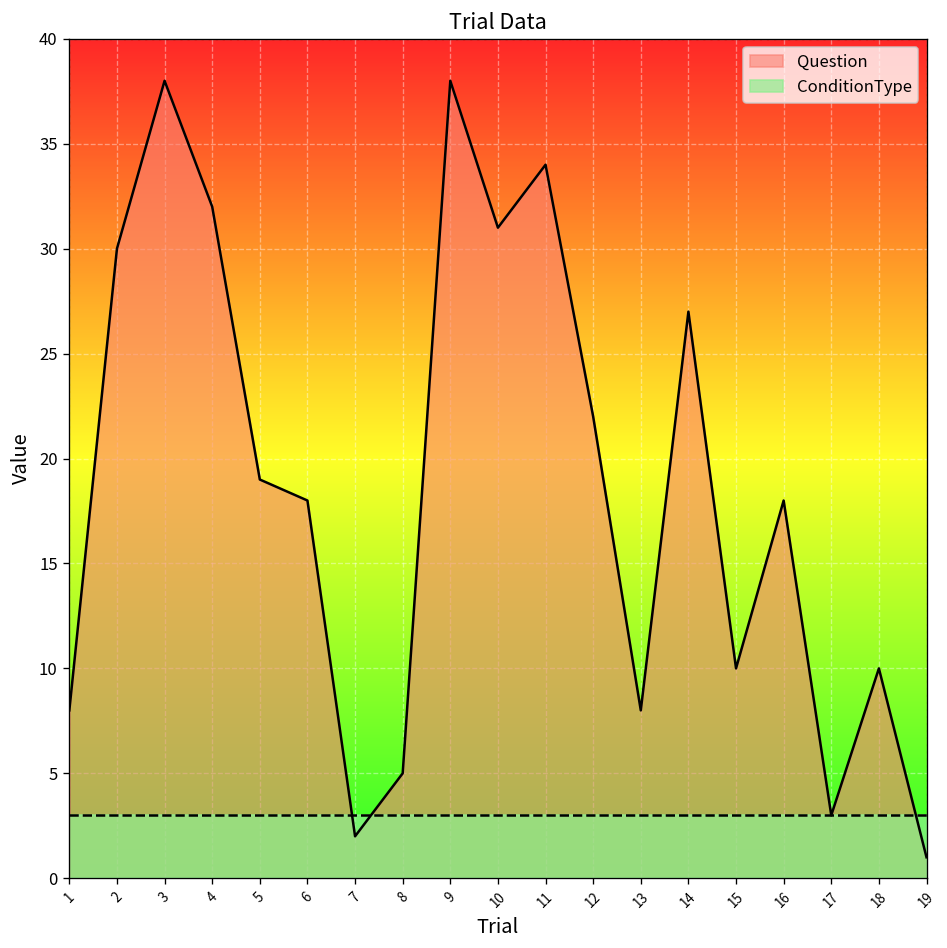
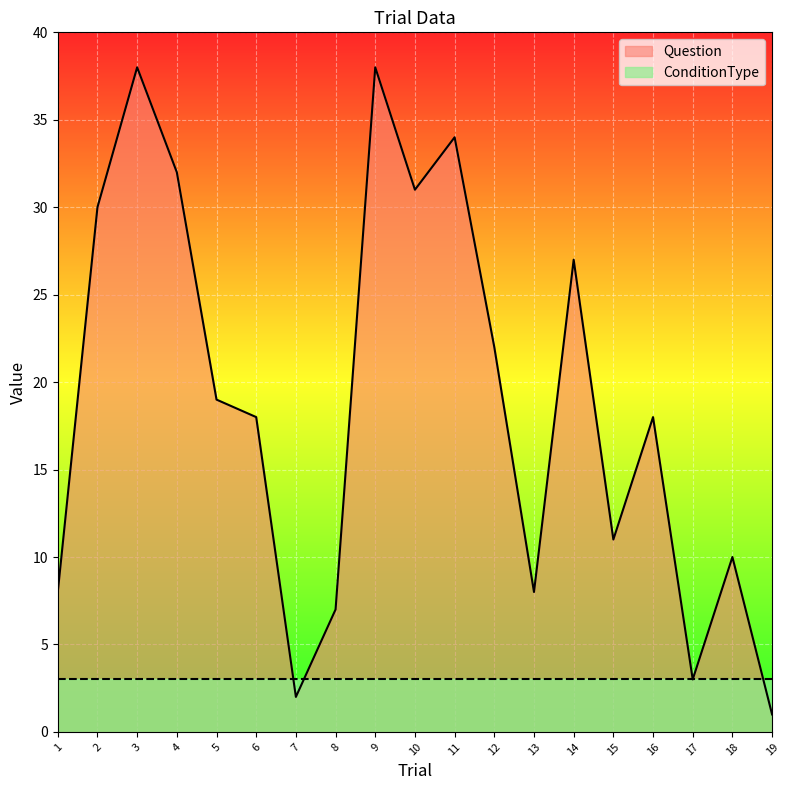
Question, 8: 5 -> 7
Question, 15: 10 -> 11
